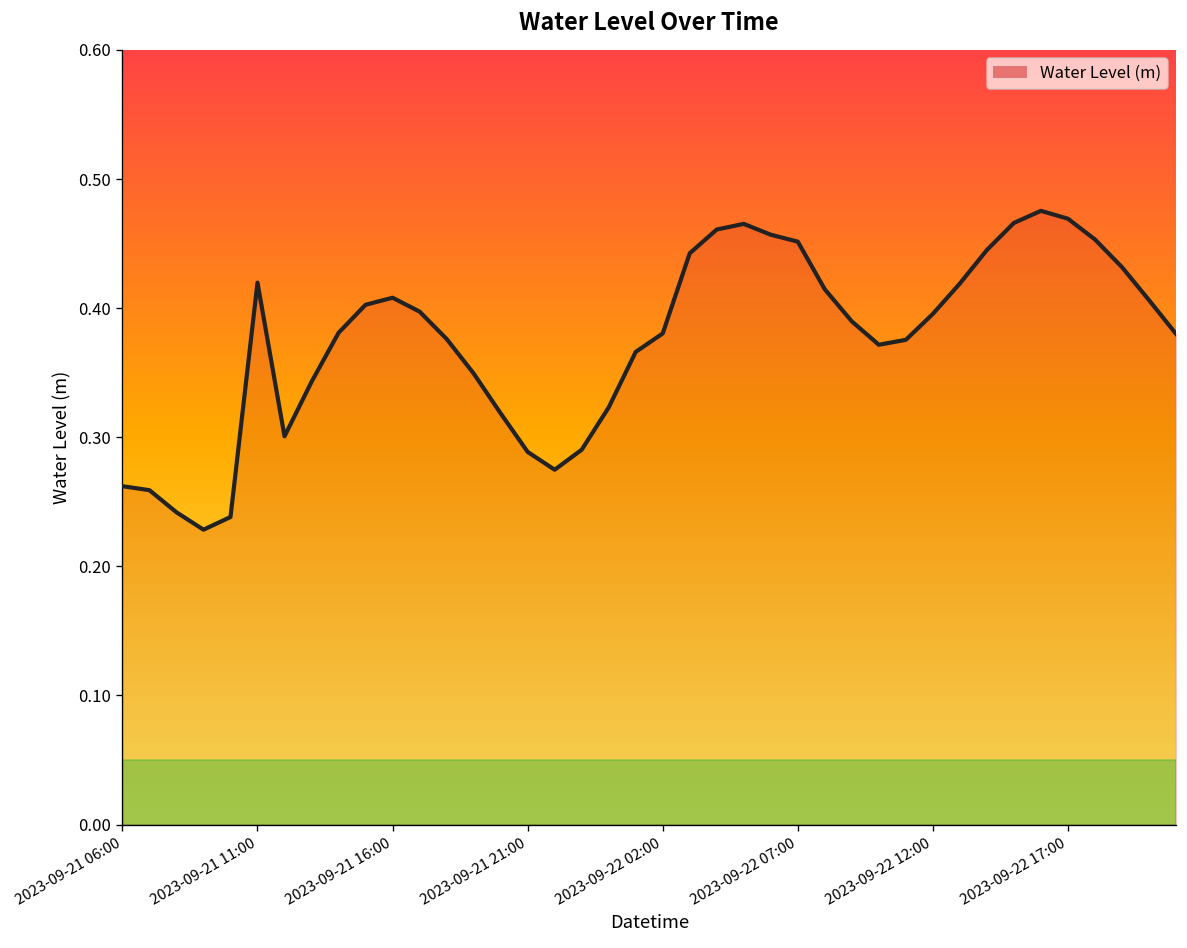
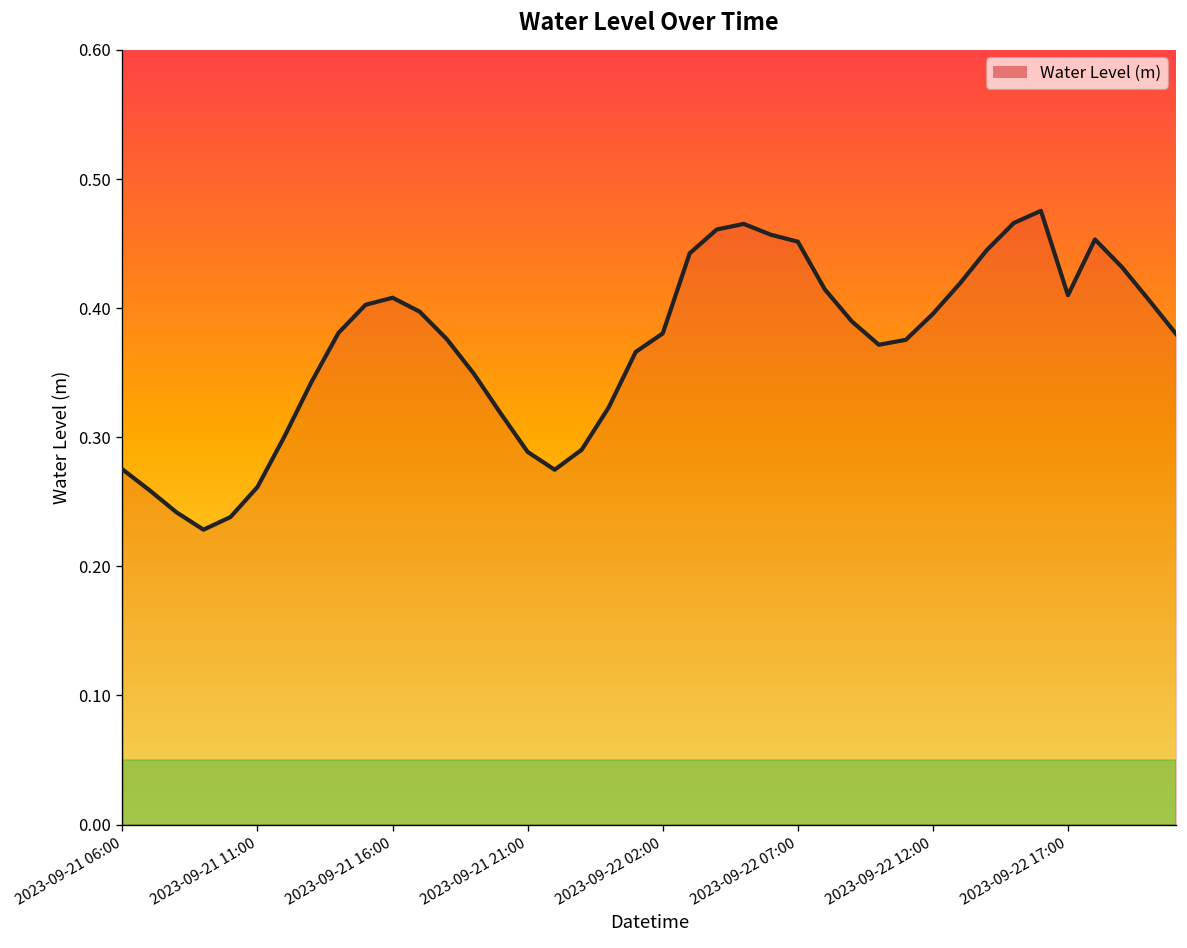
2023-09-21 06:00: 0.262 -> 0.275
2023-09-21 11:00: 0.420 -> 0.262
2023-09-22 17:00: 0.469 -> 0.410
